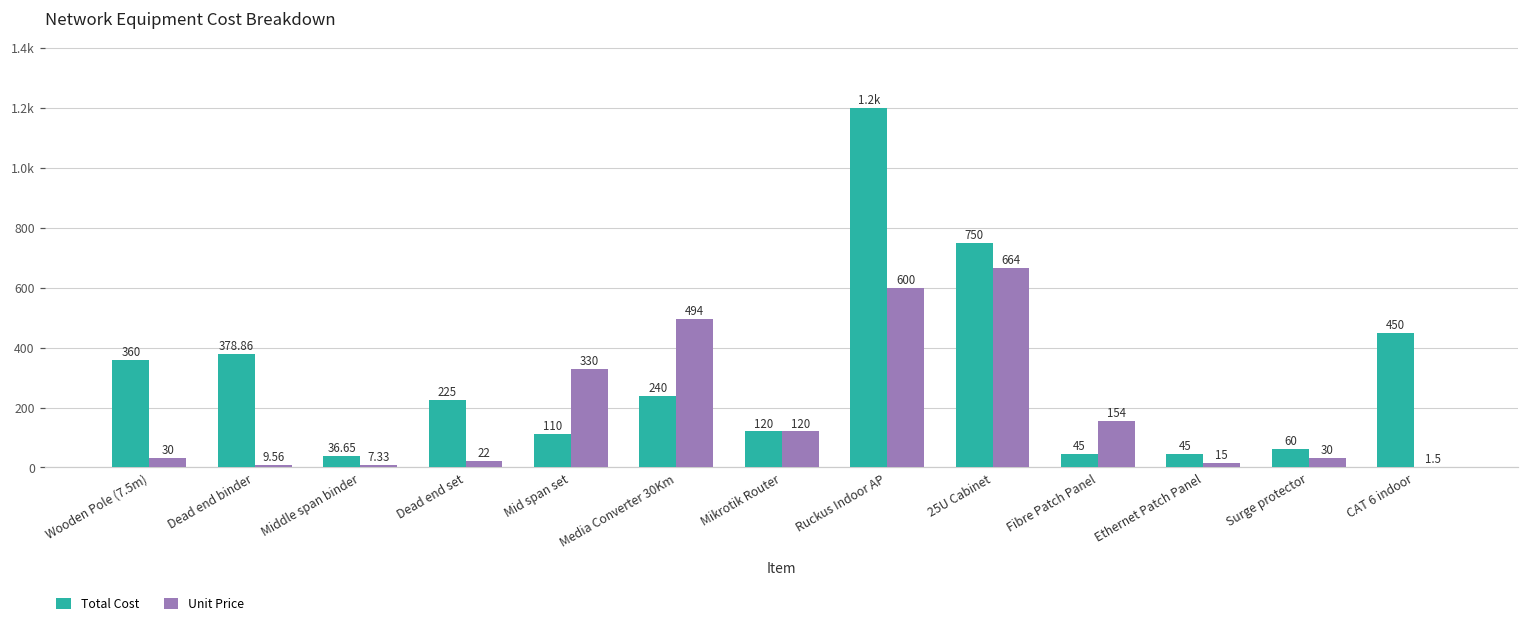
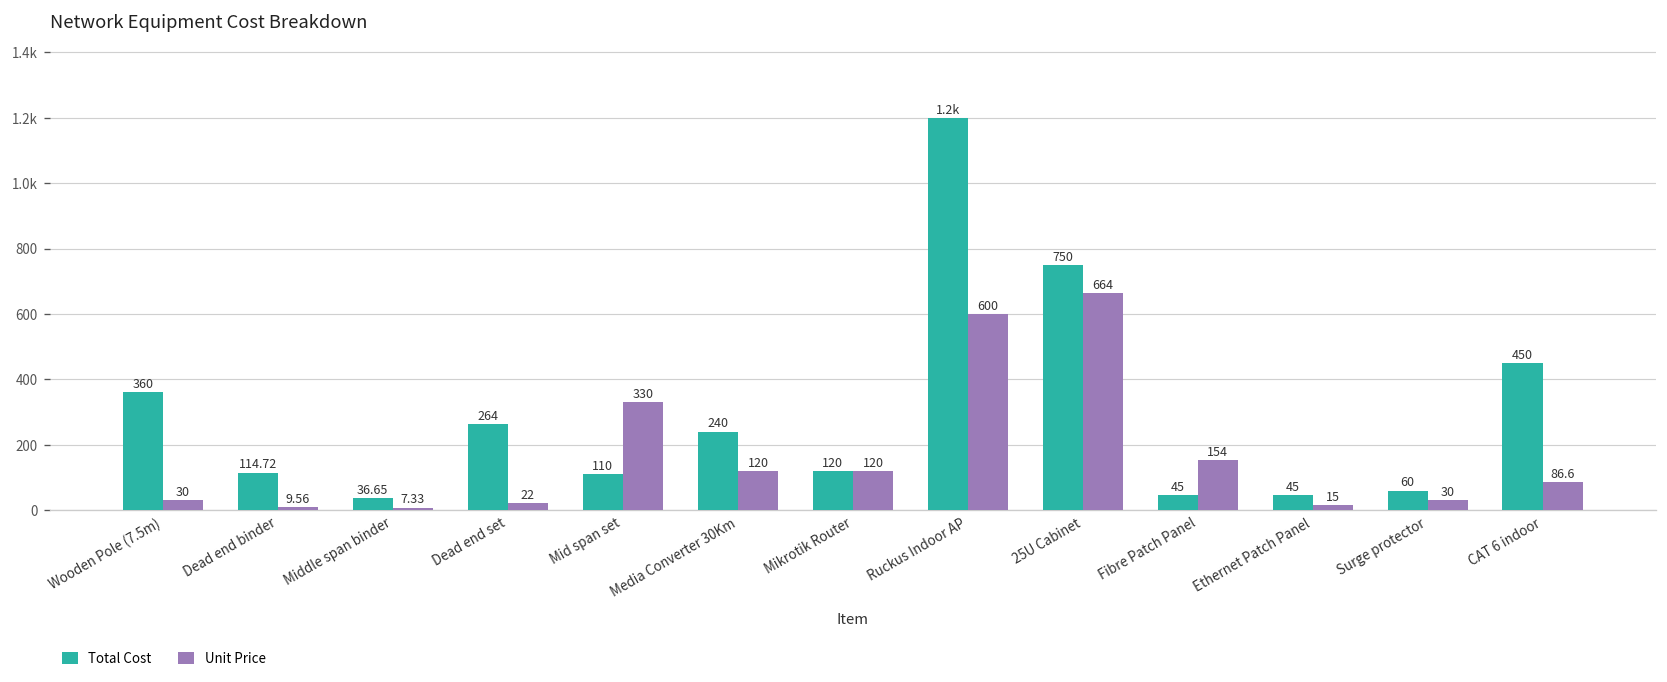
Total Cost, Dead end binder: 378.86 -> 114.72
Total Cost, Dead end set: 225 -> 264
Unit Price, Media Converter 30Km: 494 -> 120
Unit Price, CAT 6 indoor: 1.5 -> 86.6
